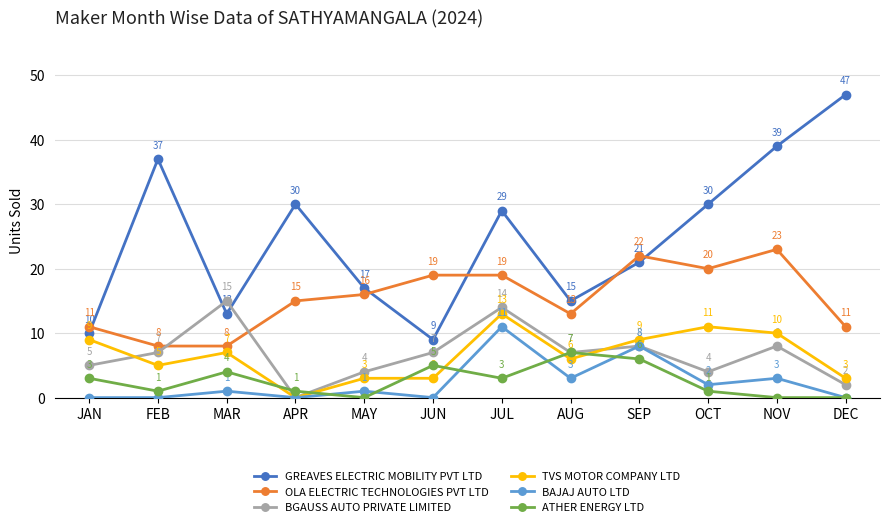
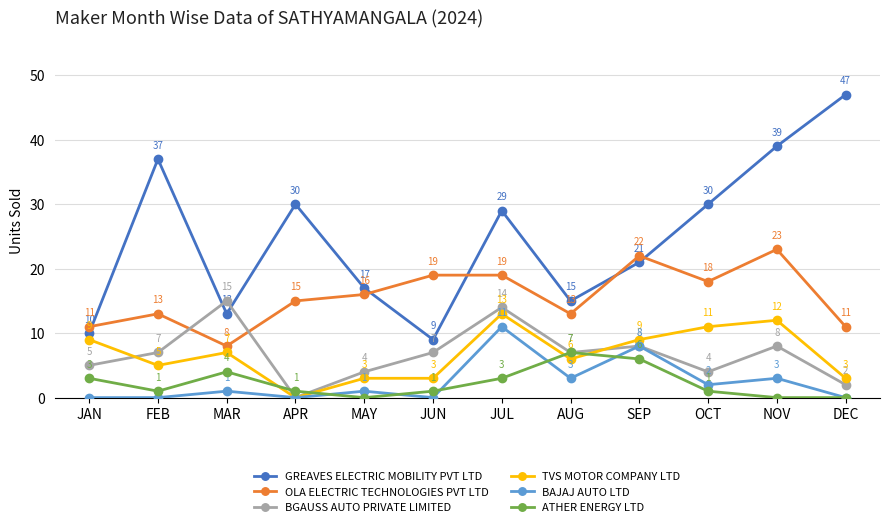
OLA ELECTRIC TECHNOLOGIES PVT LTD, FEB: 8 -> 13
ATHER ENERGY LTD, JUN: 5 -> 1
OLA ELECTRIC TECHNOLOGIES PVT LTD, OCT: 20 -> 18
TVS MOTOR COMPANY LTD, NOV: 10 -> 12
